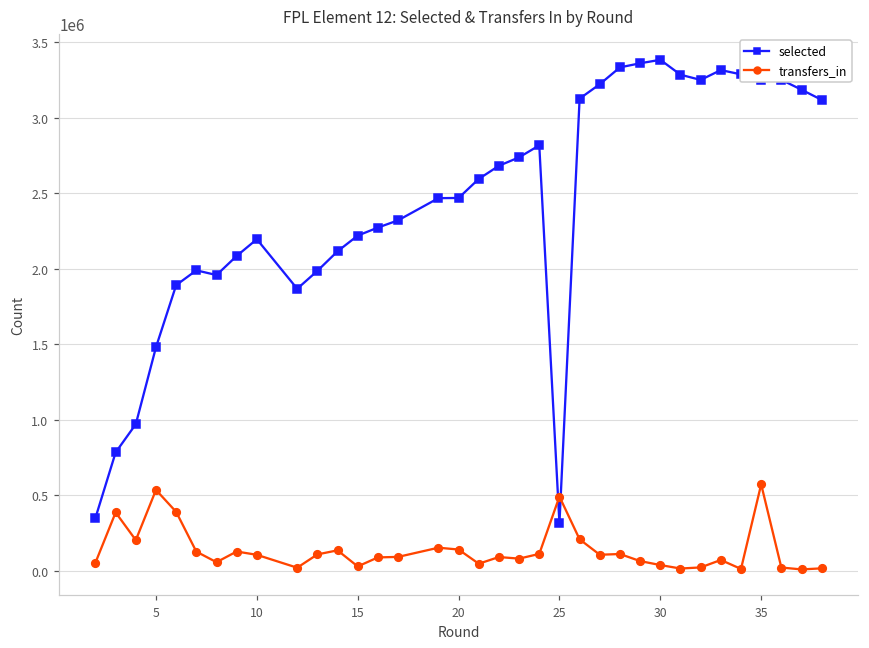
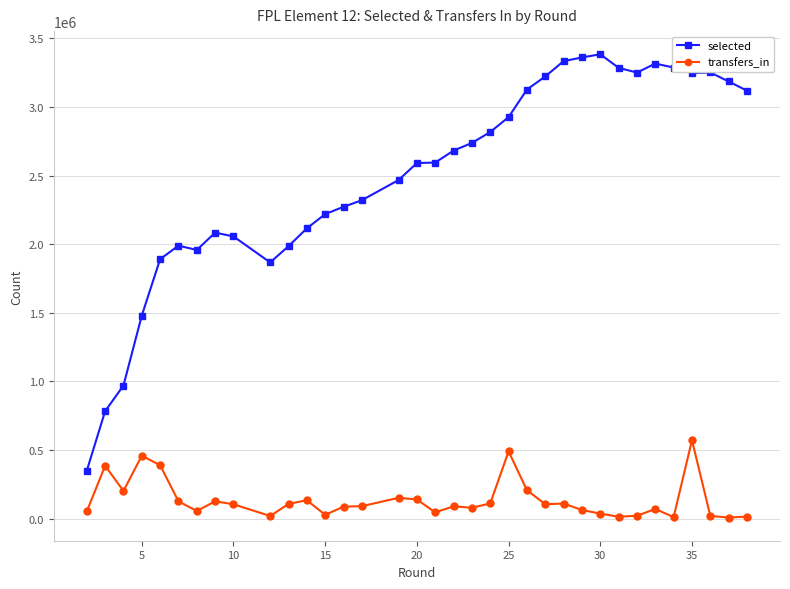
transfers_in, 5: 530000 -> 460000
selected, 10: 2190000 -> 2060000
selected, 20: 2470000 -> 2590000
selected, 25: 310000 -> 2930000
